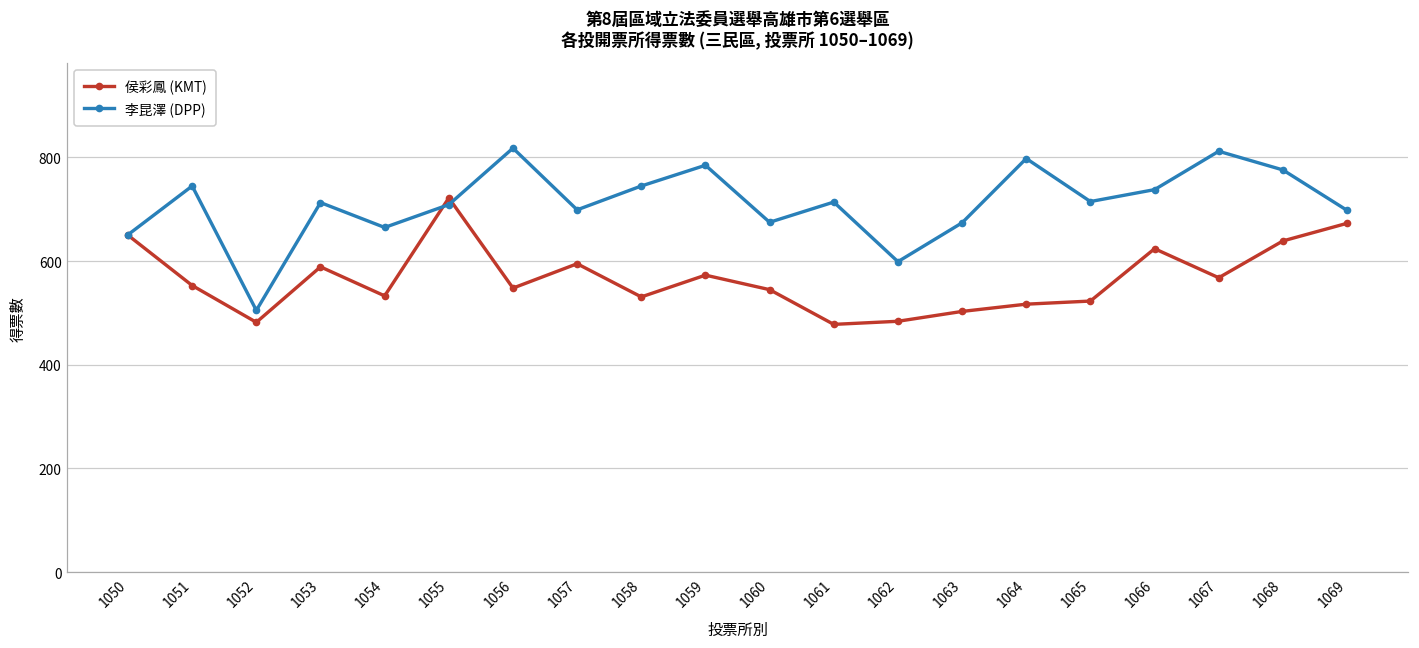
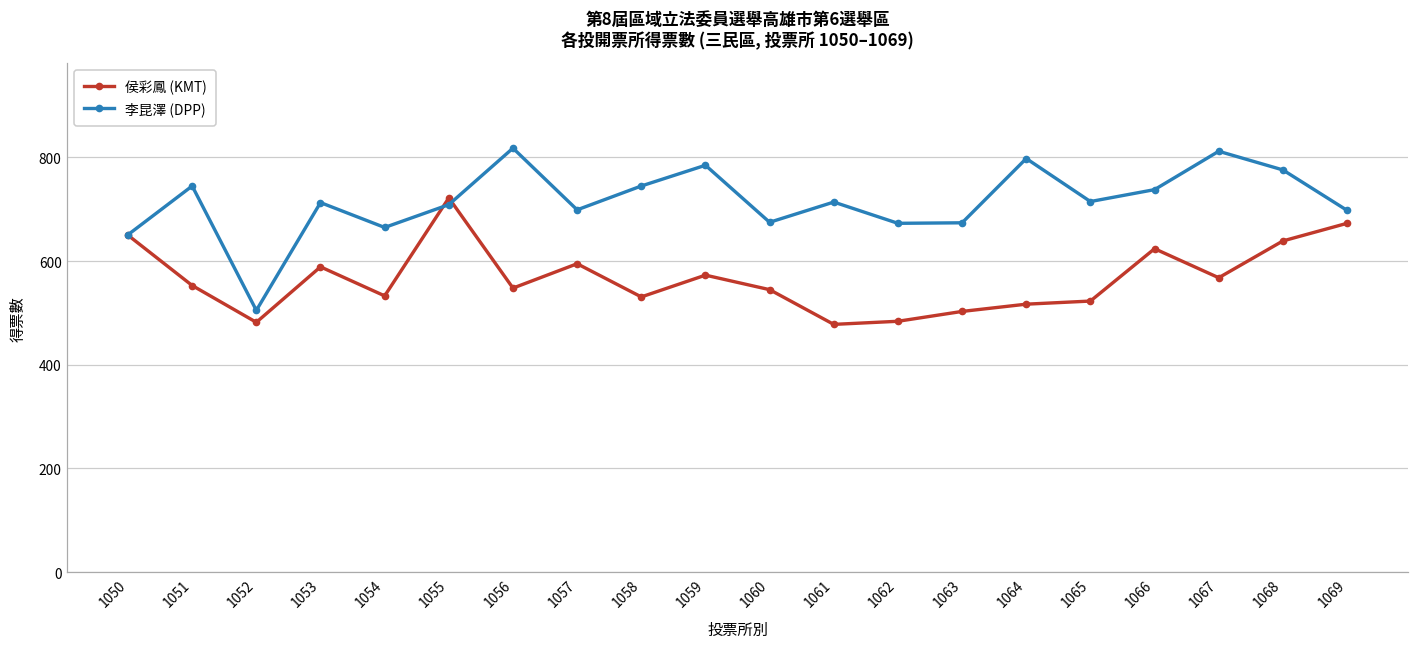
李昆澤 (DPP), 1062: 600 -> 670
